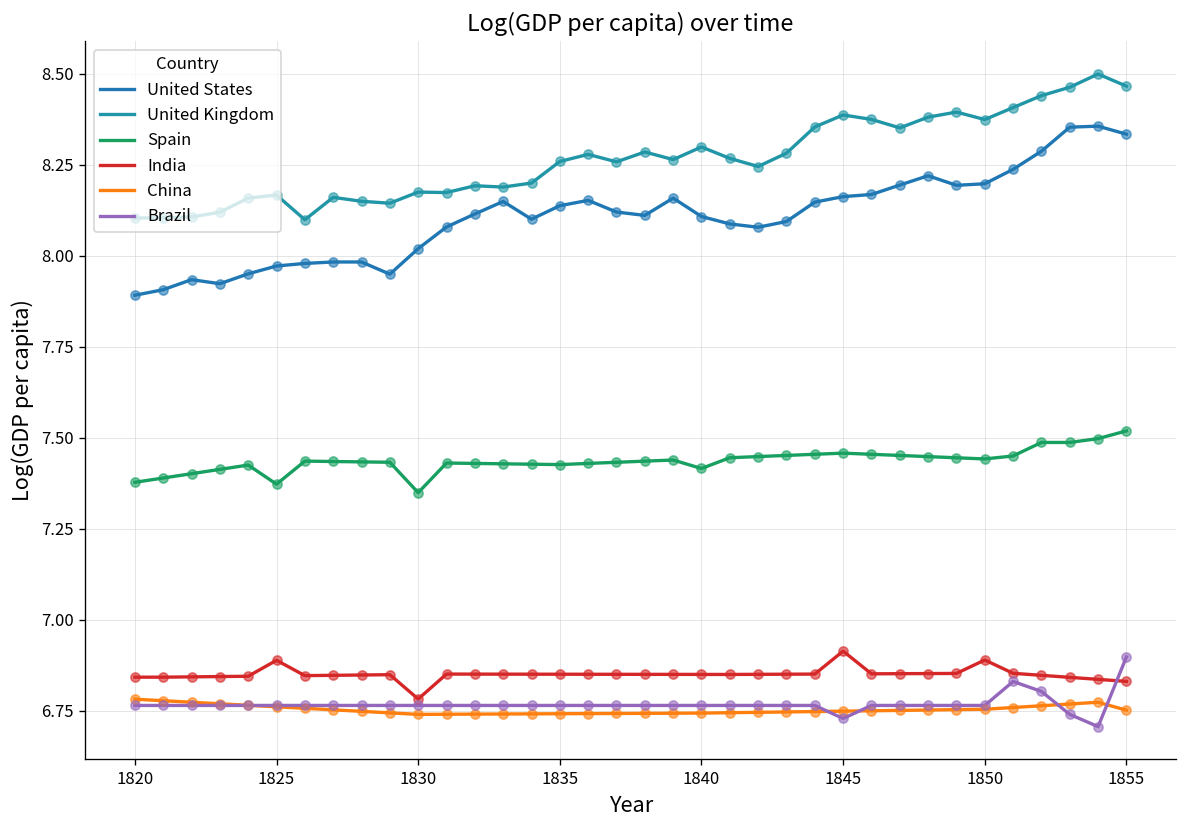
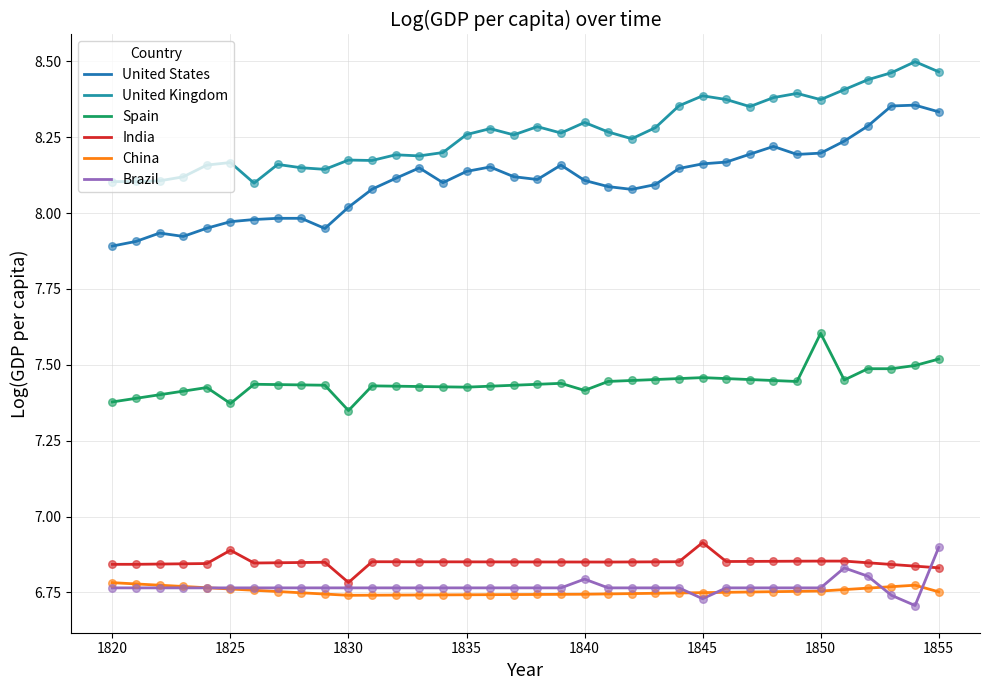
Brazil, 1840: 6.77 -> 6.79
Spain, 1850: 7.44 -> 7.60
India, 1850: 6.89 -> 6.85
